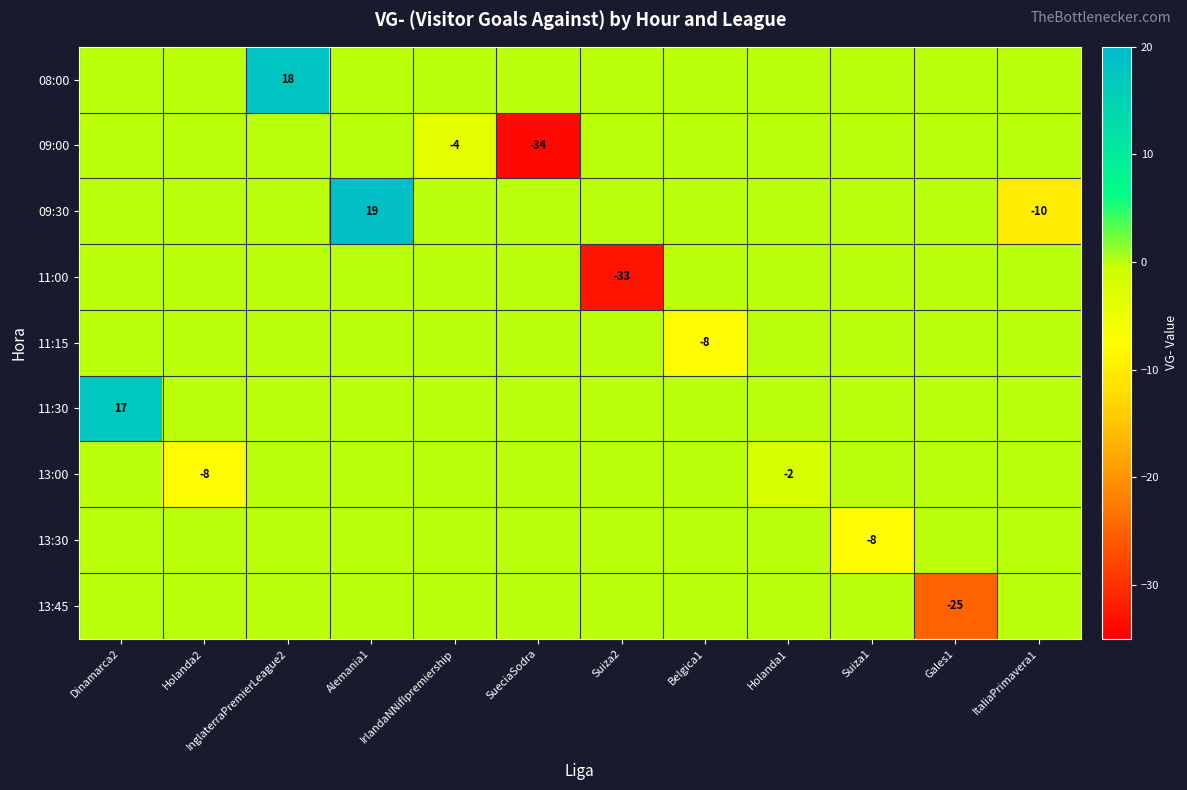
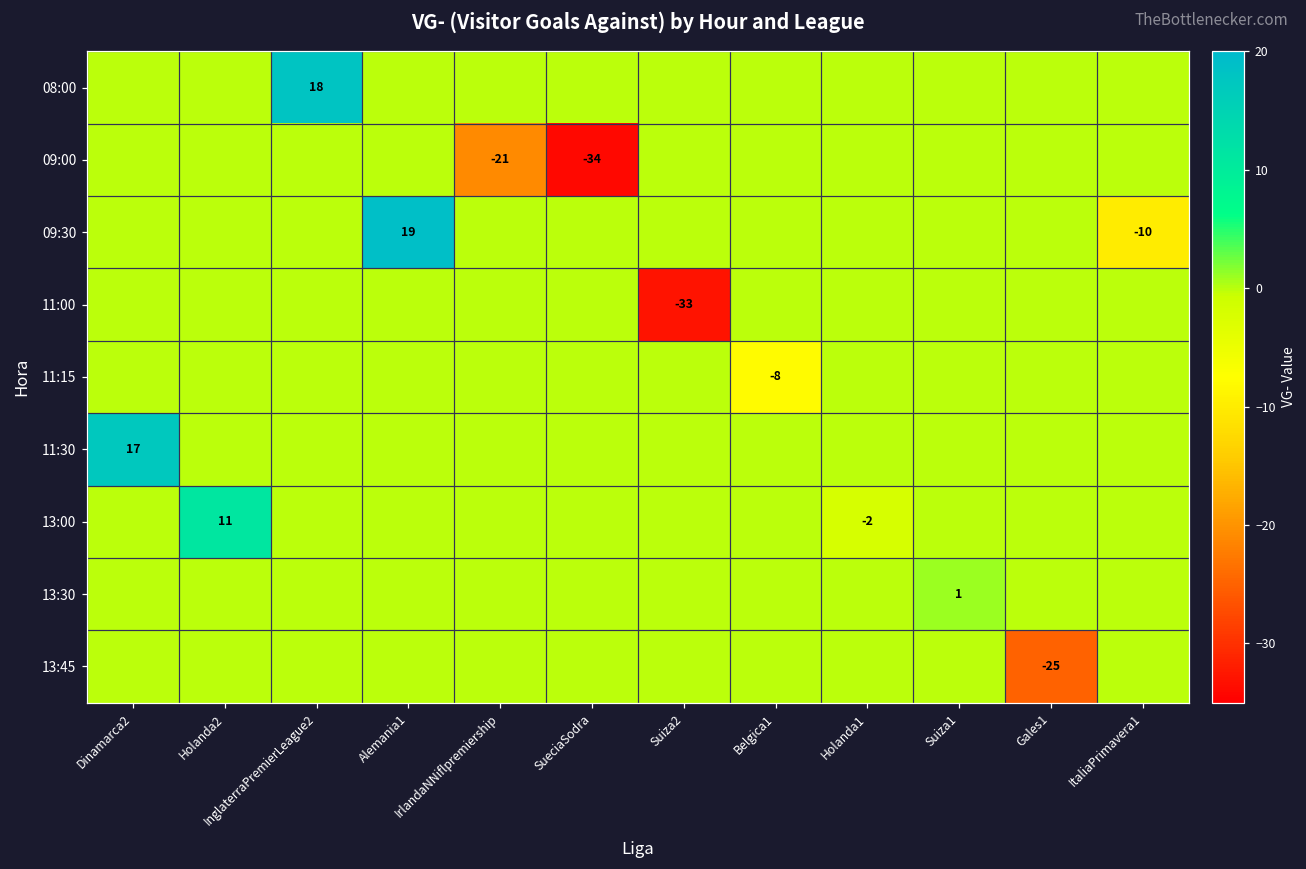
09:00, IrlandaNNiflpremiership: -4 -> -21
13:00, Holanda2: -8 -> 11
13:30, Suiza1: -8 -> 1
